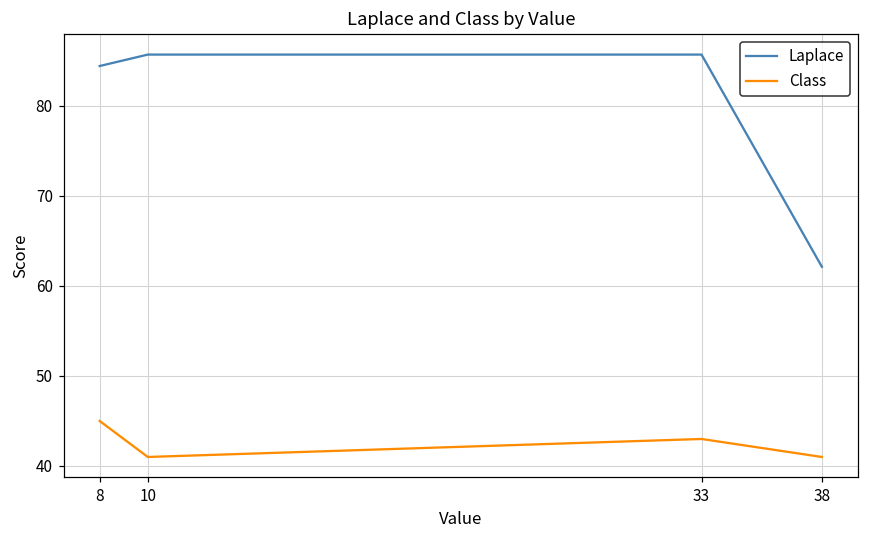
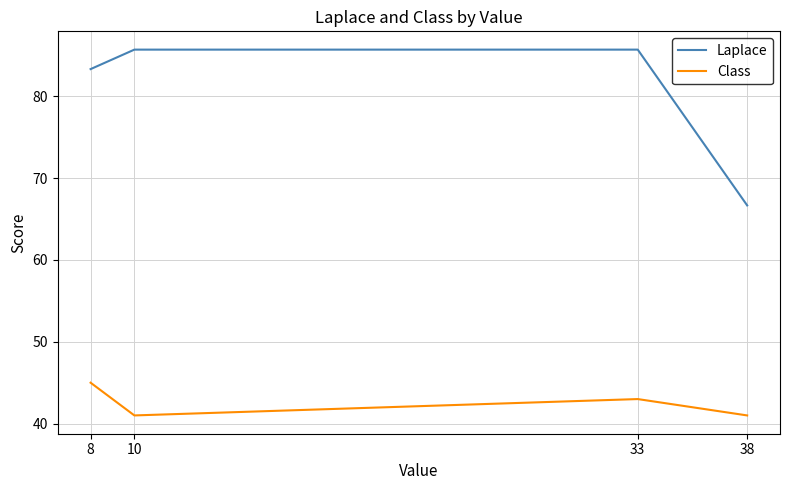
Laplace, 8: 84 -> 83
Laplace, 38: 62 -> 67
